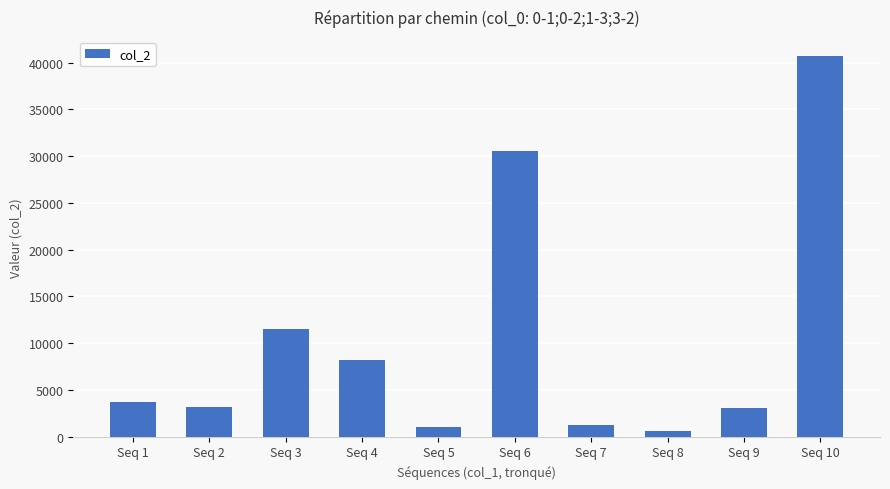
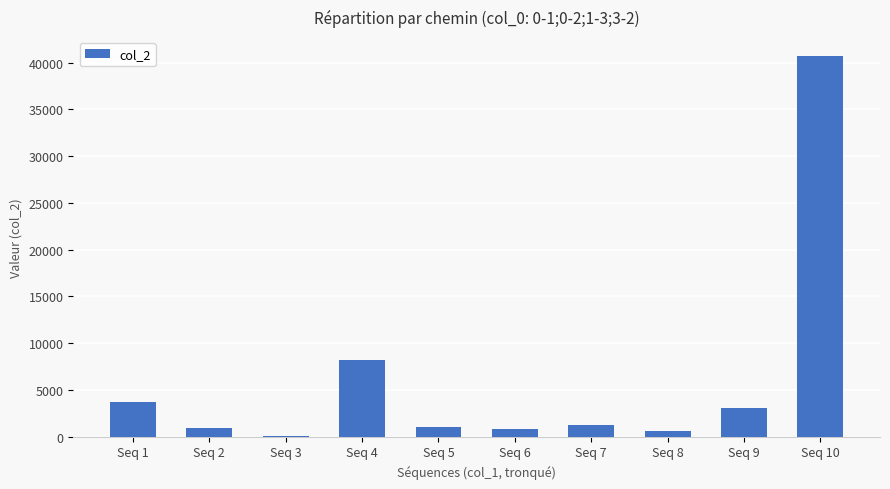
Seq 2: 3000 -> 1000
Seq 3: 12000 -> 0
Seq 6: 31000 -> 1000
